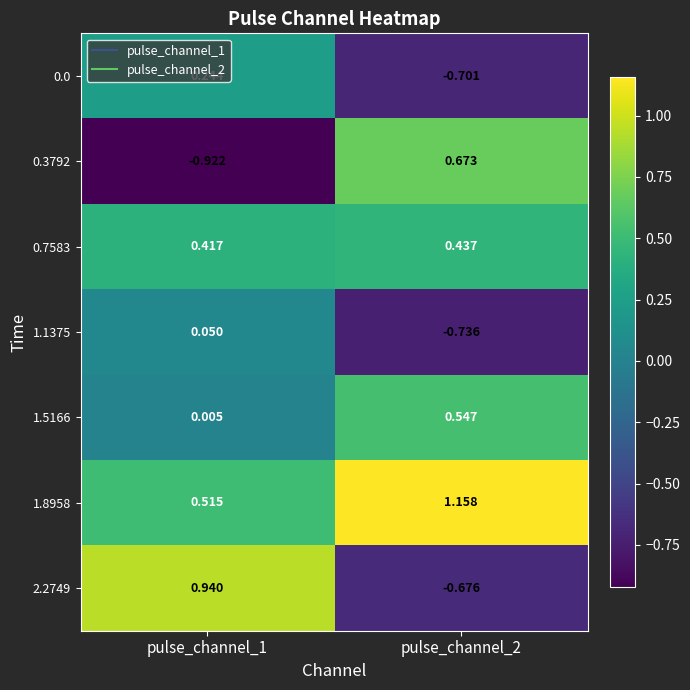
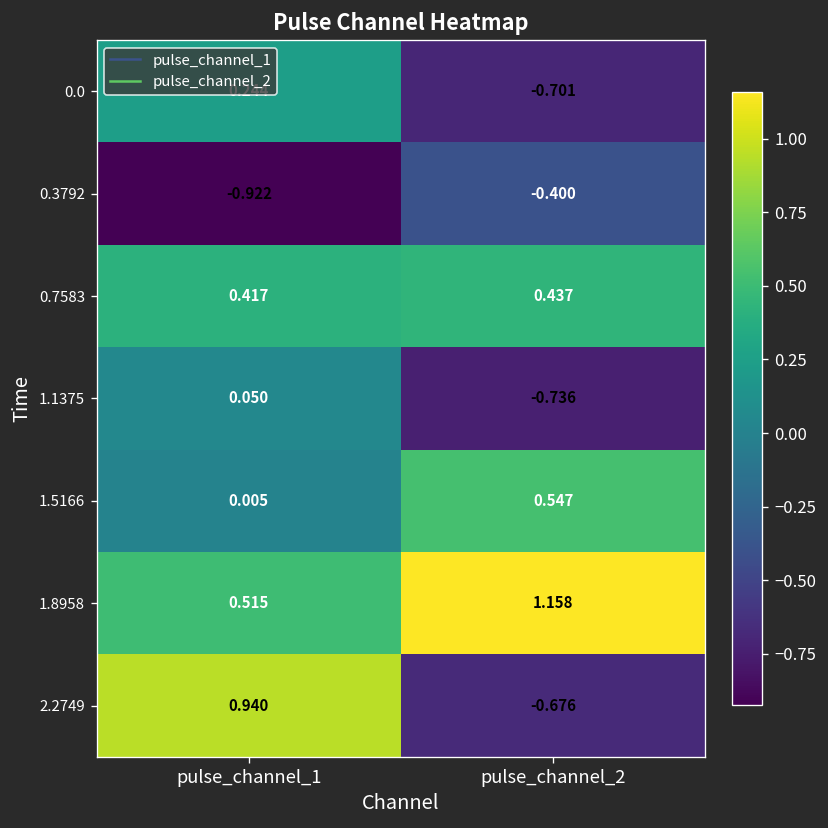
0.3792, pulse_channel_2: 0.673 -> -0.400
